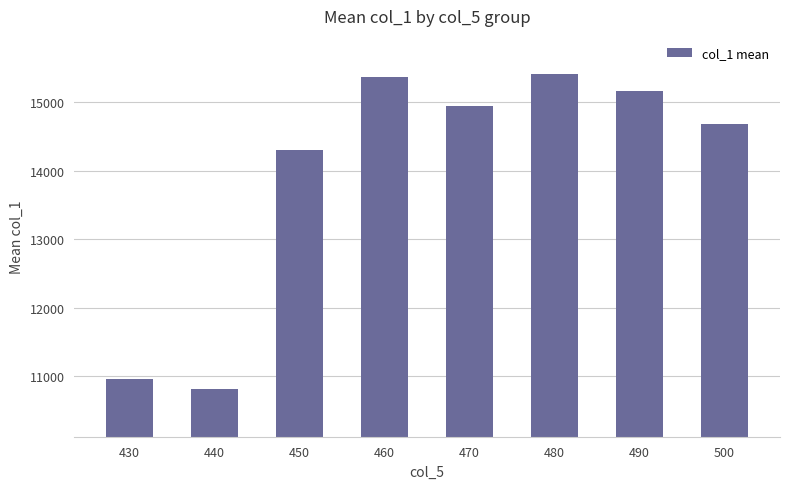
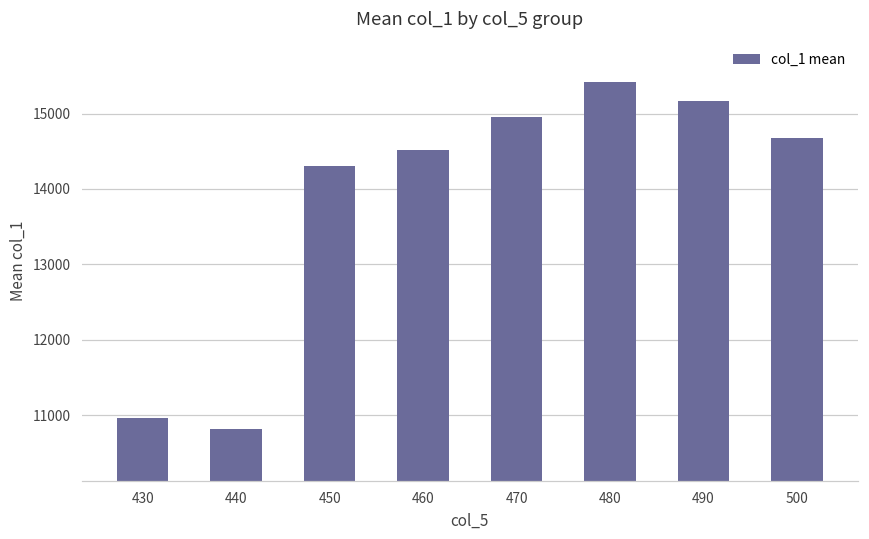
460: 15400 -> 14500
